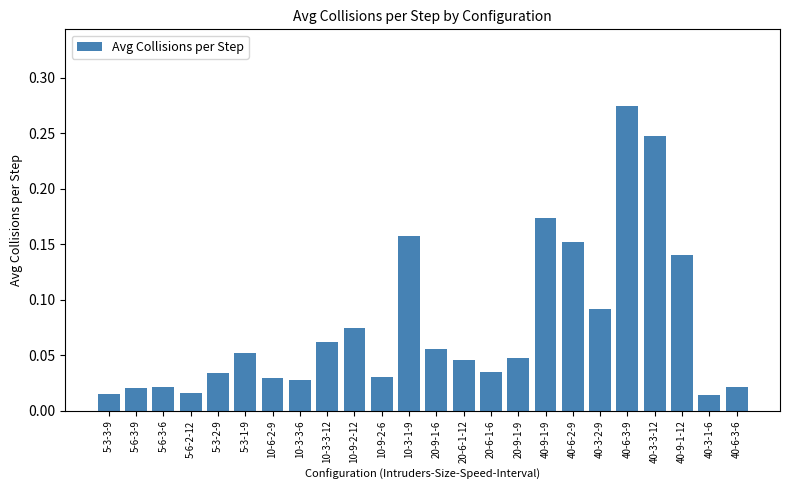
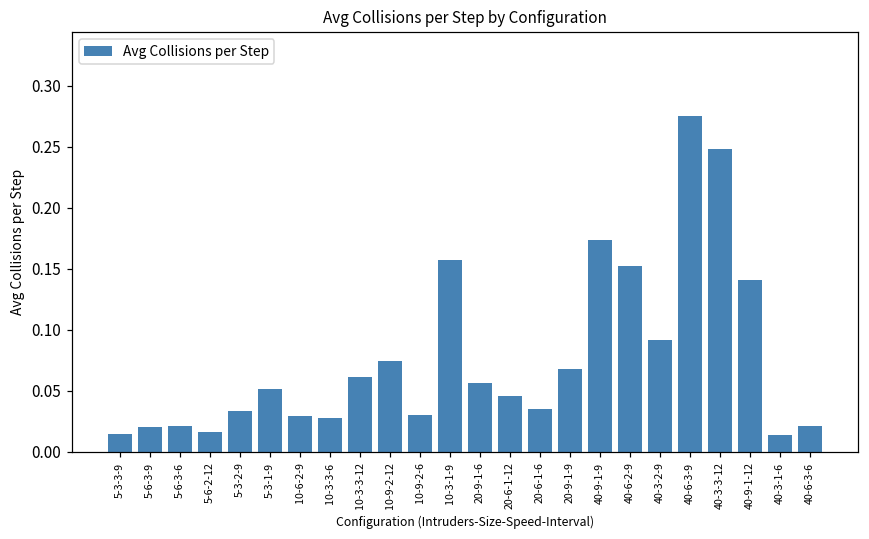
20-9-1-9: 0.047 -> 0.068
